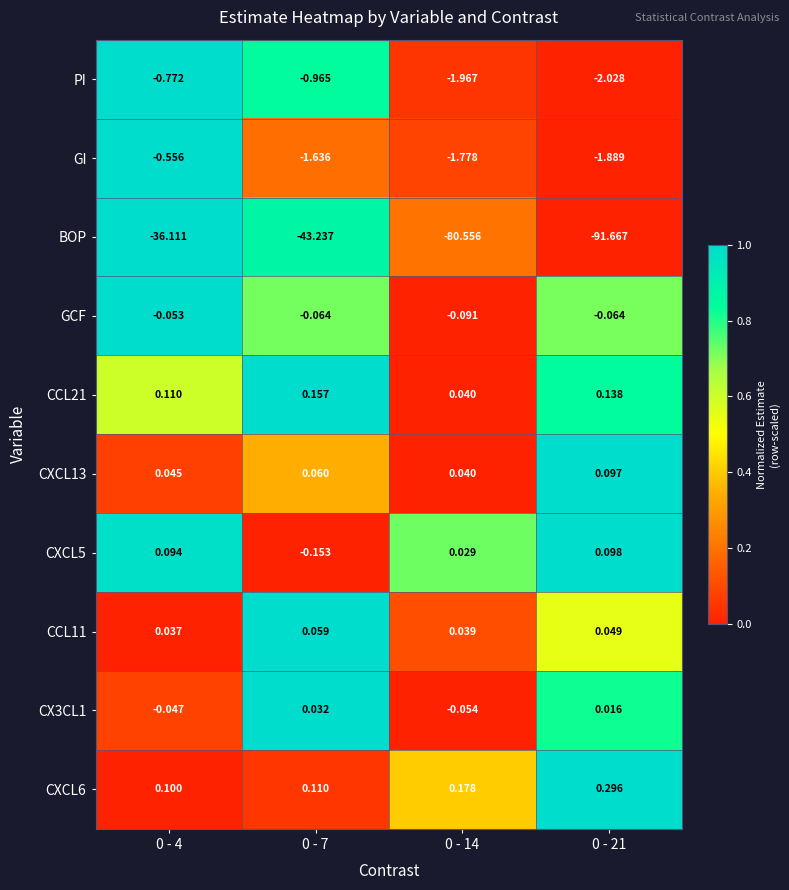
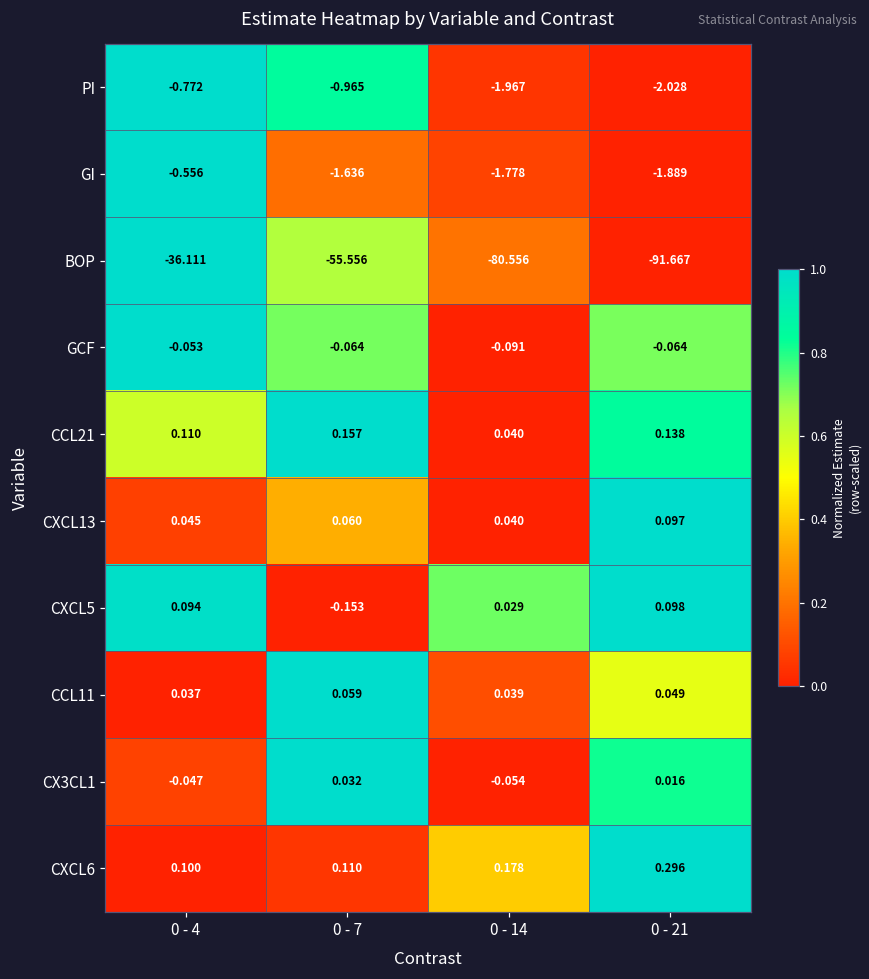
BOP, 0 - 7: -43.237 -> -55.556
